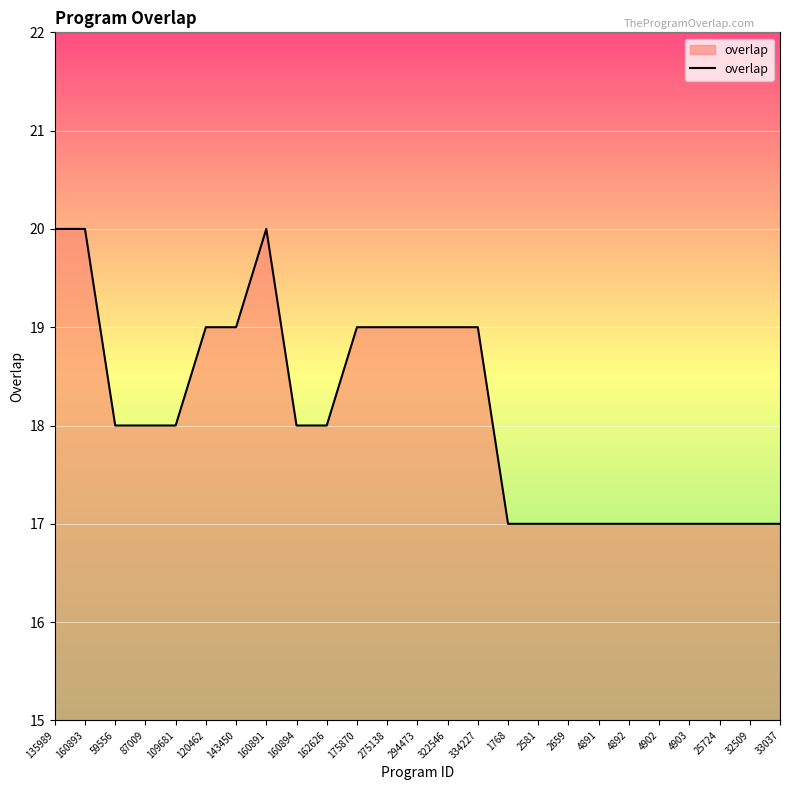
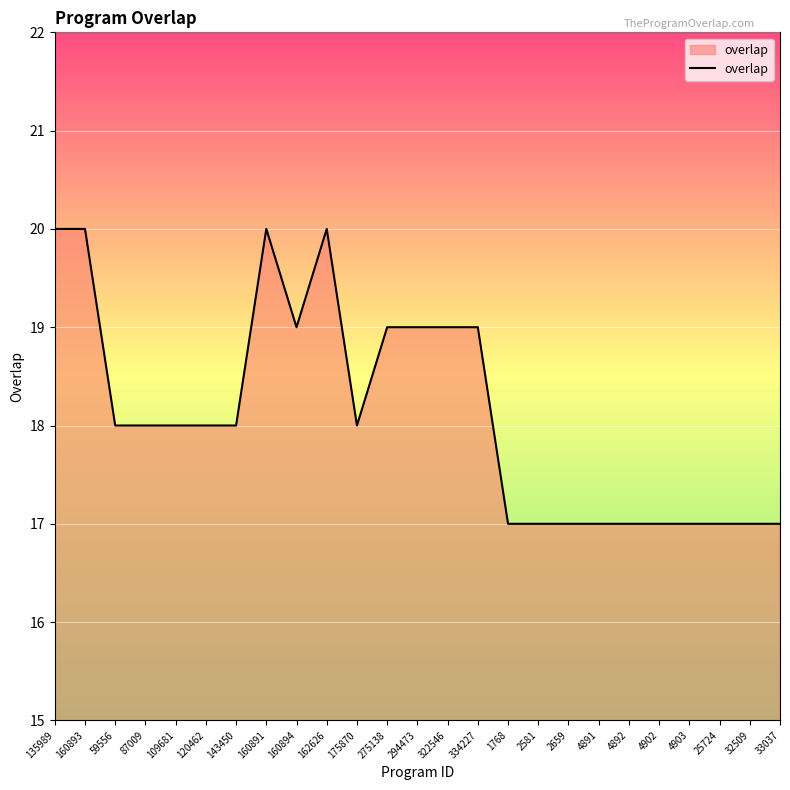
120462: 19 -> 18
143450: 19 -> 18
160894: 18 -> 19
162626: 18 -> 20
175870: 19 -> 18
